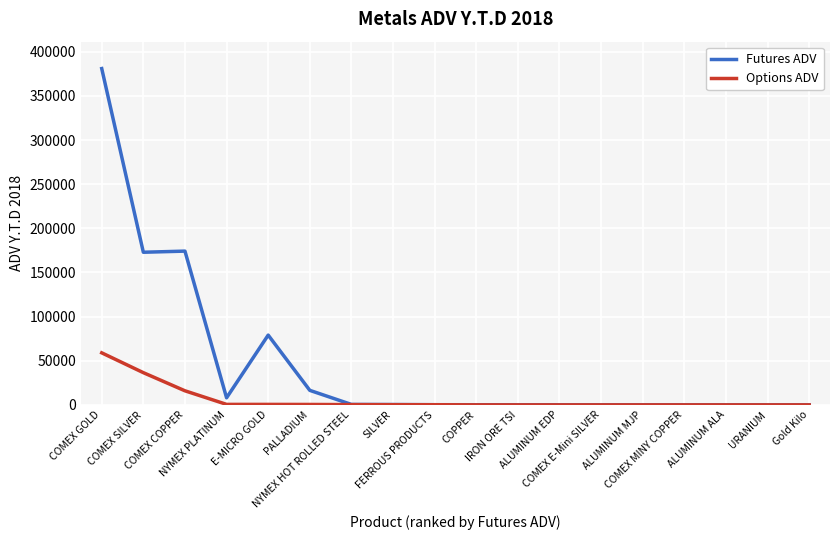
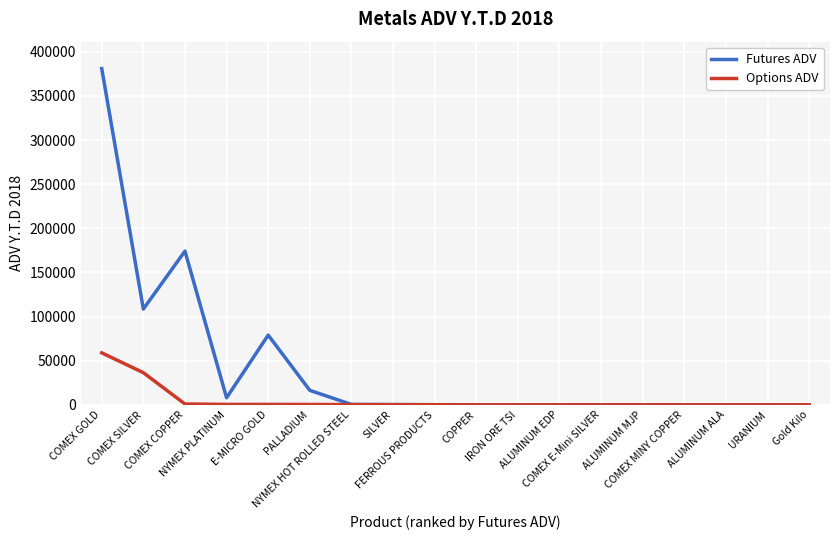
Futures ADV, COMEX SILVER: 170000 -> 110000
Options ADV, COMEX COPPER: 20000 -> 0
